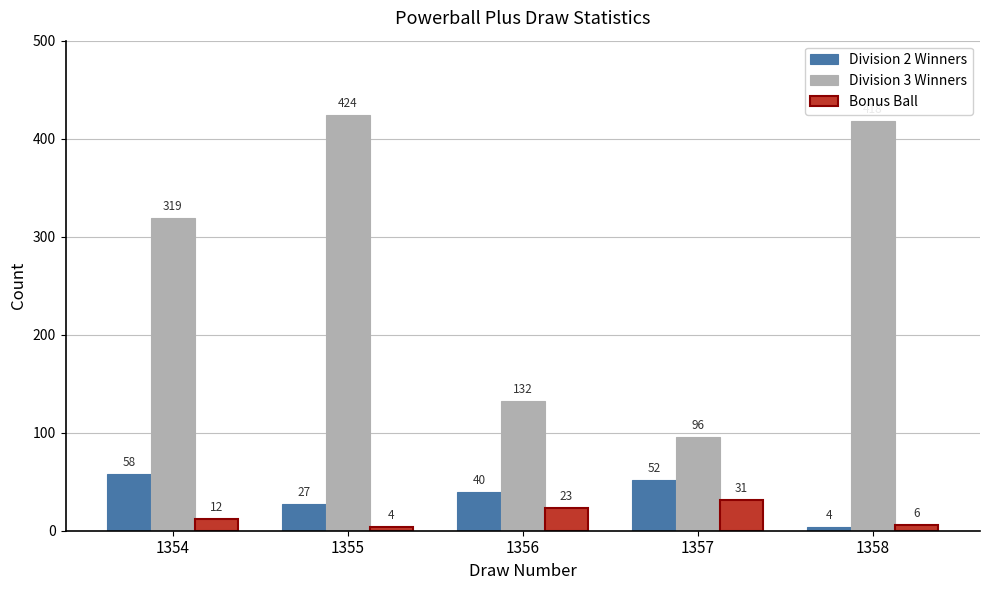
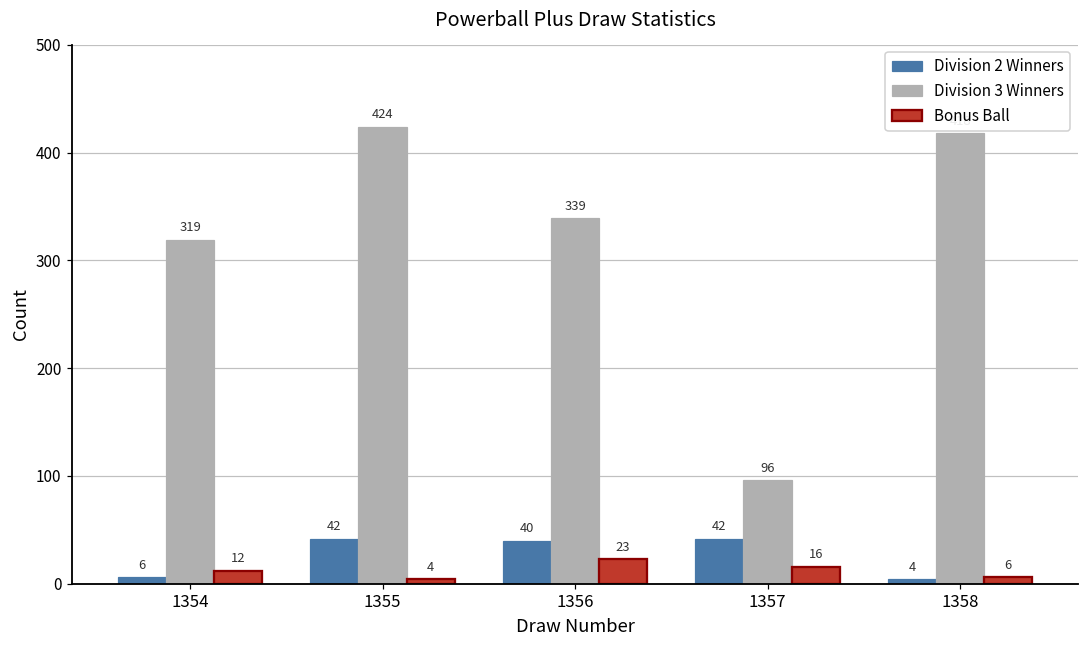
Division 2 Winners, 1354: 58 -> 6
Division 2 Winners, 1355: 27 -> 42
Division 3 Winners, 1356: 132 -> 339
Division 2 Winners, 1357: 52 -> 42
Bonus Ball, 1357: 31 -> 16
